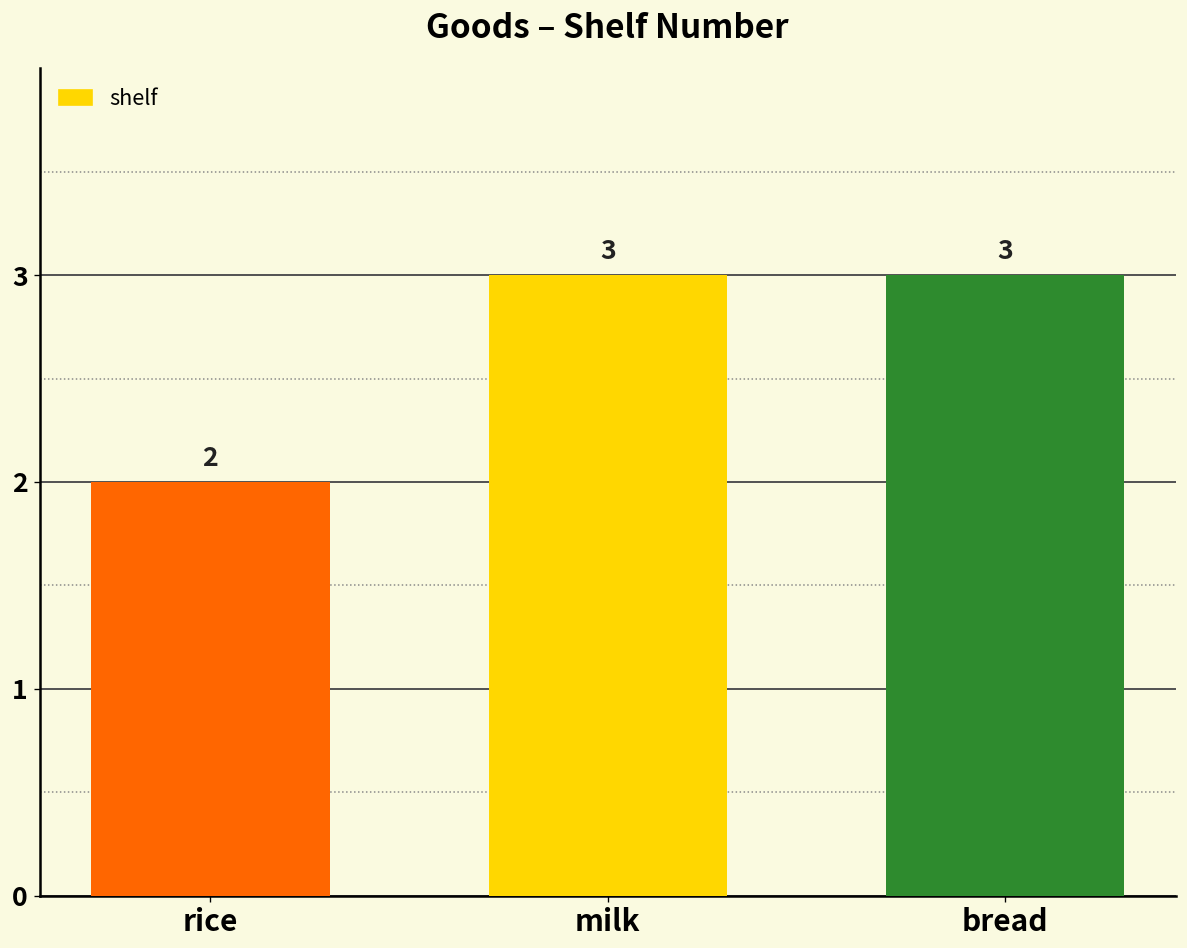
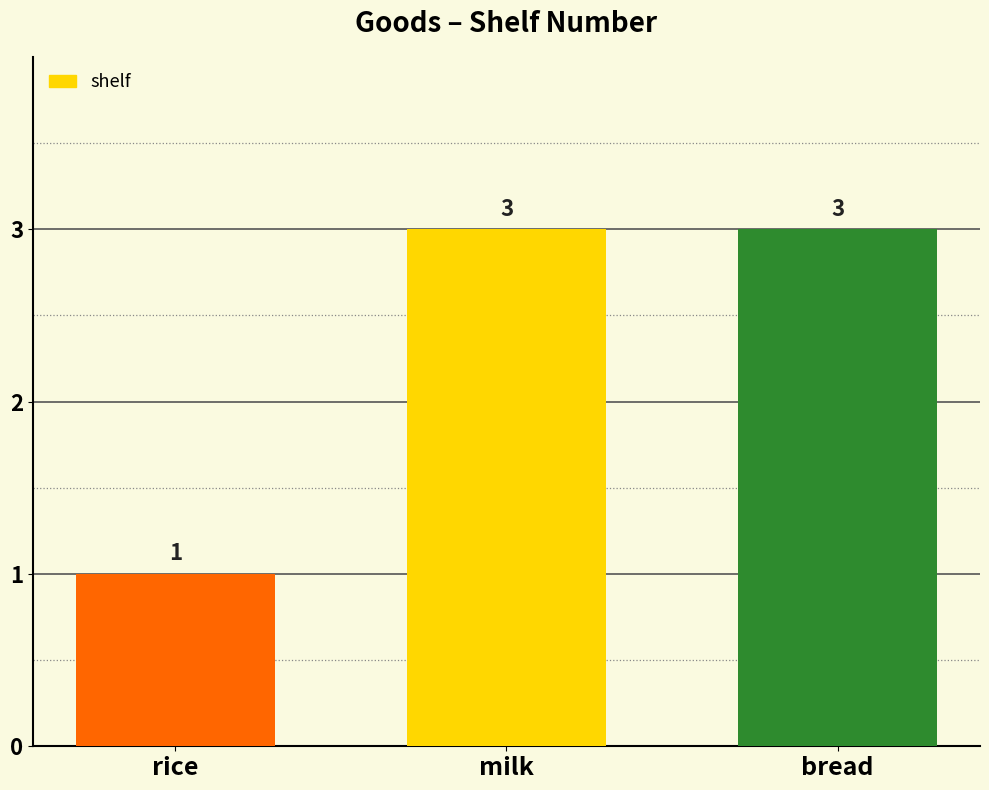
rice: 2 -> 1
